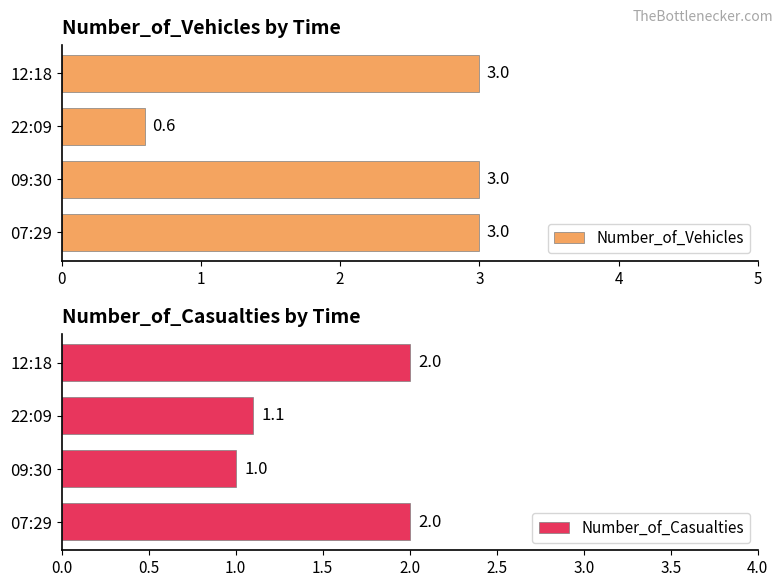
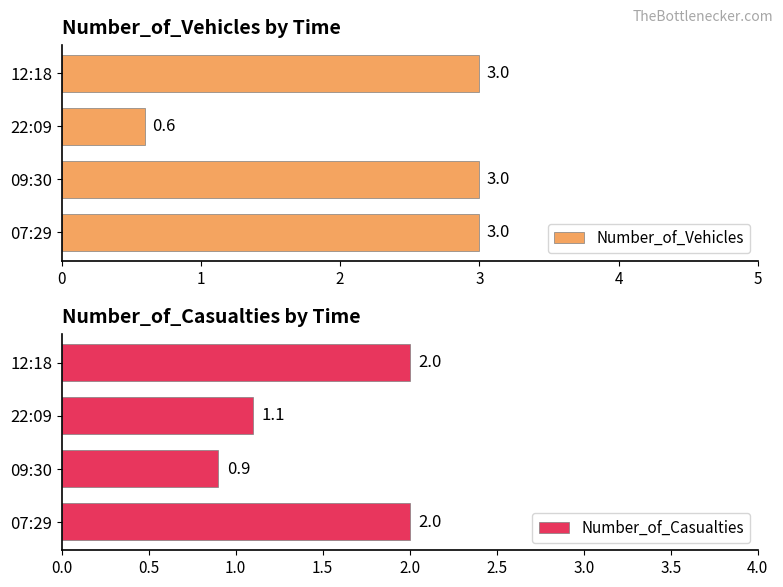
Number_of_Casualties by Time, 09:30: 1.0 -> 0.9
